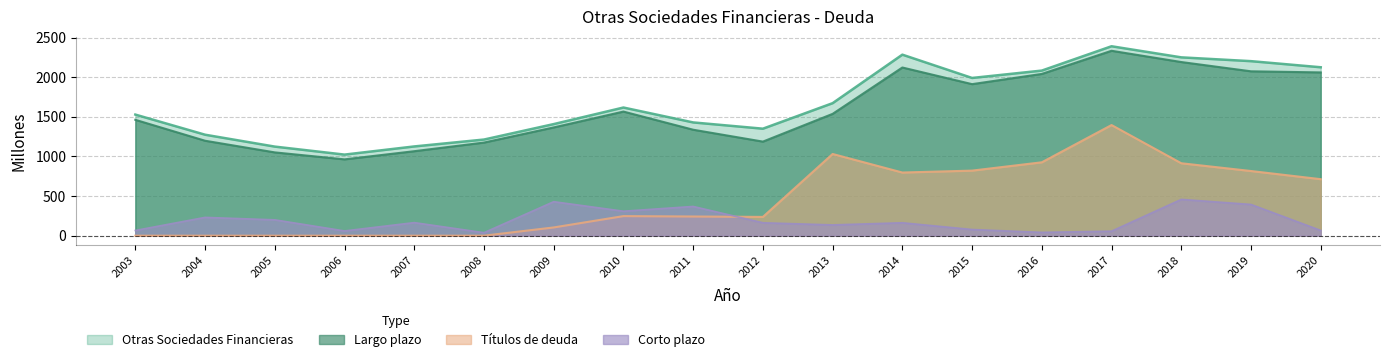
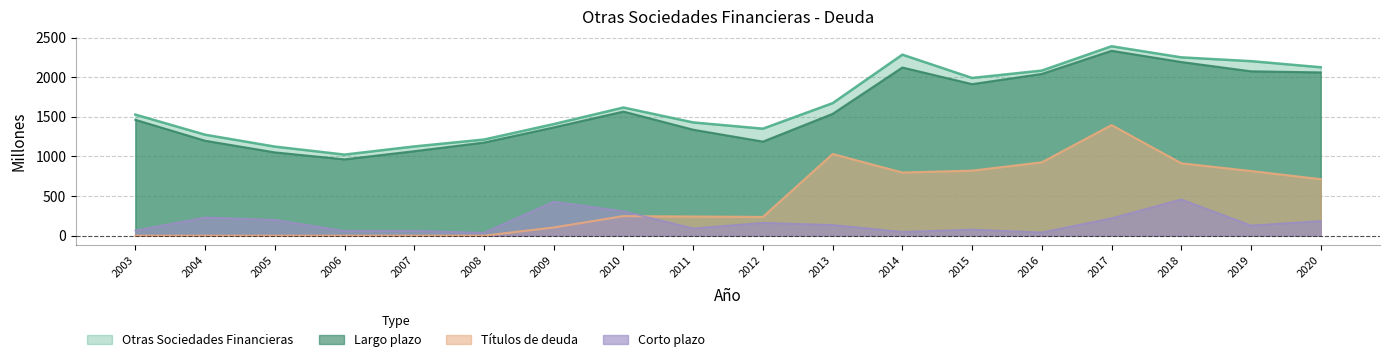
Corto plazo, 2007: 200 -> 100
Corto plazo, 2011: 400 -> 100
Corto plazo, 2014: 200 -> 0
Corto plazo, 2017: 100 -> 200
Corto plazo, 2019: 400 -> 100
Corto plazo, 2020: 100 -> 200
